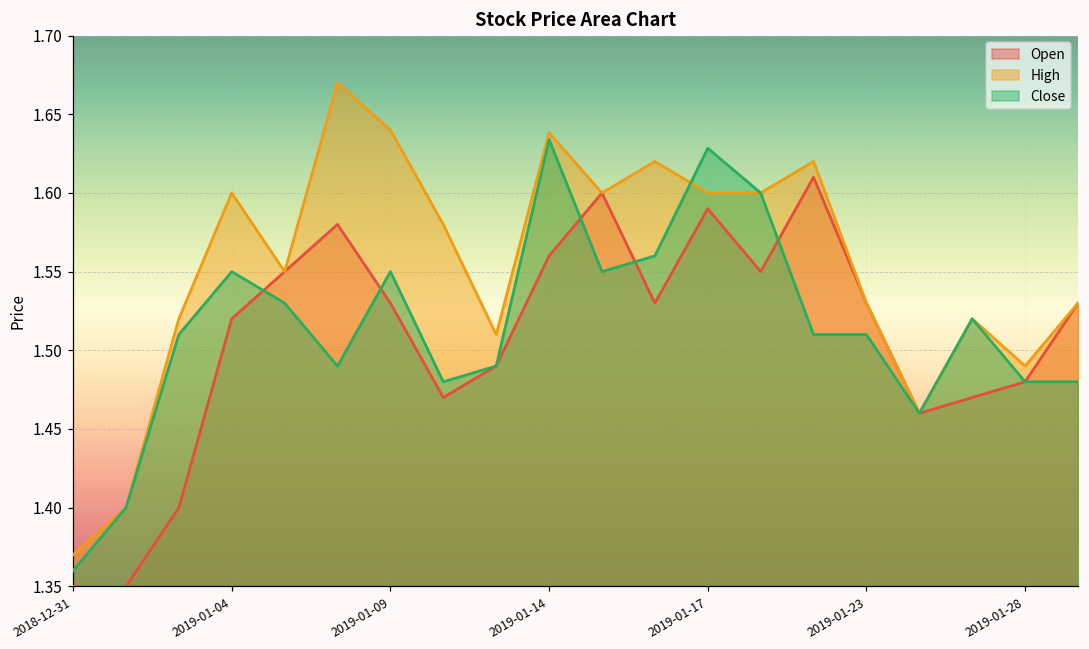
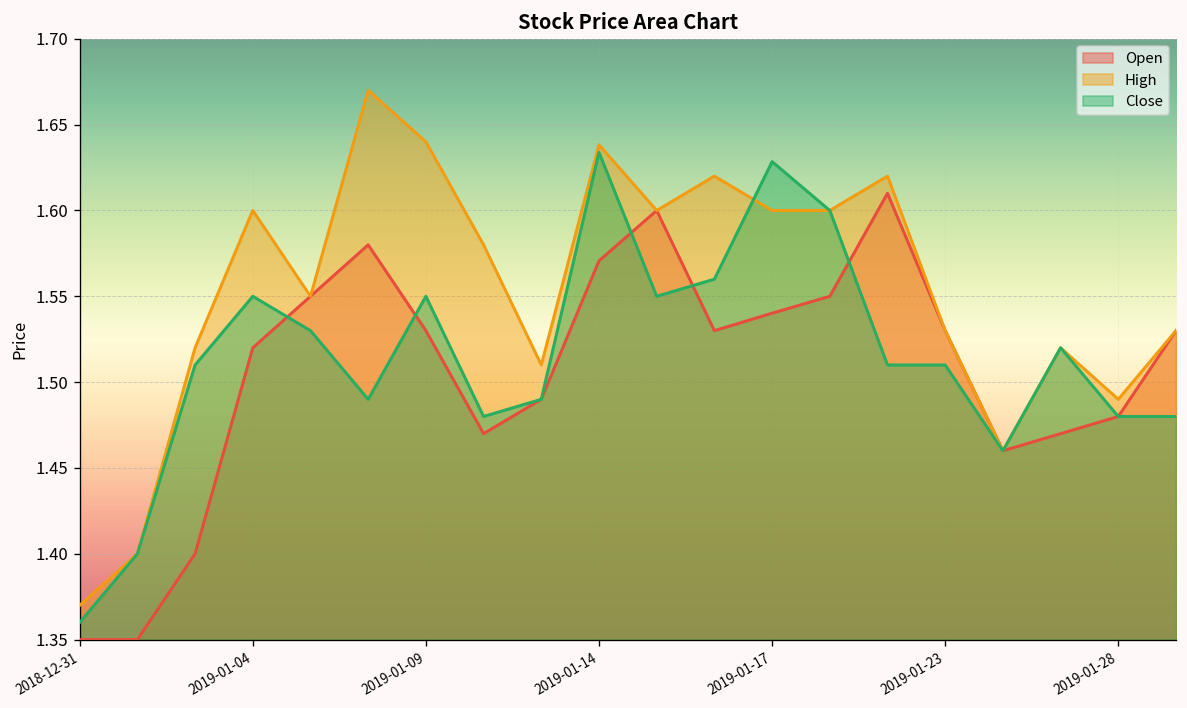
Open, 2019-01-14: 1.560 -> 1.571
Open, 2019-01-17: 1.590 -> 1.540
